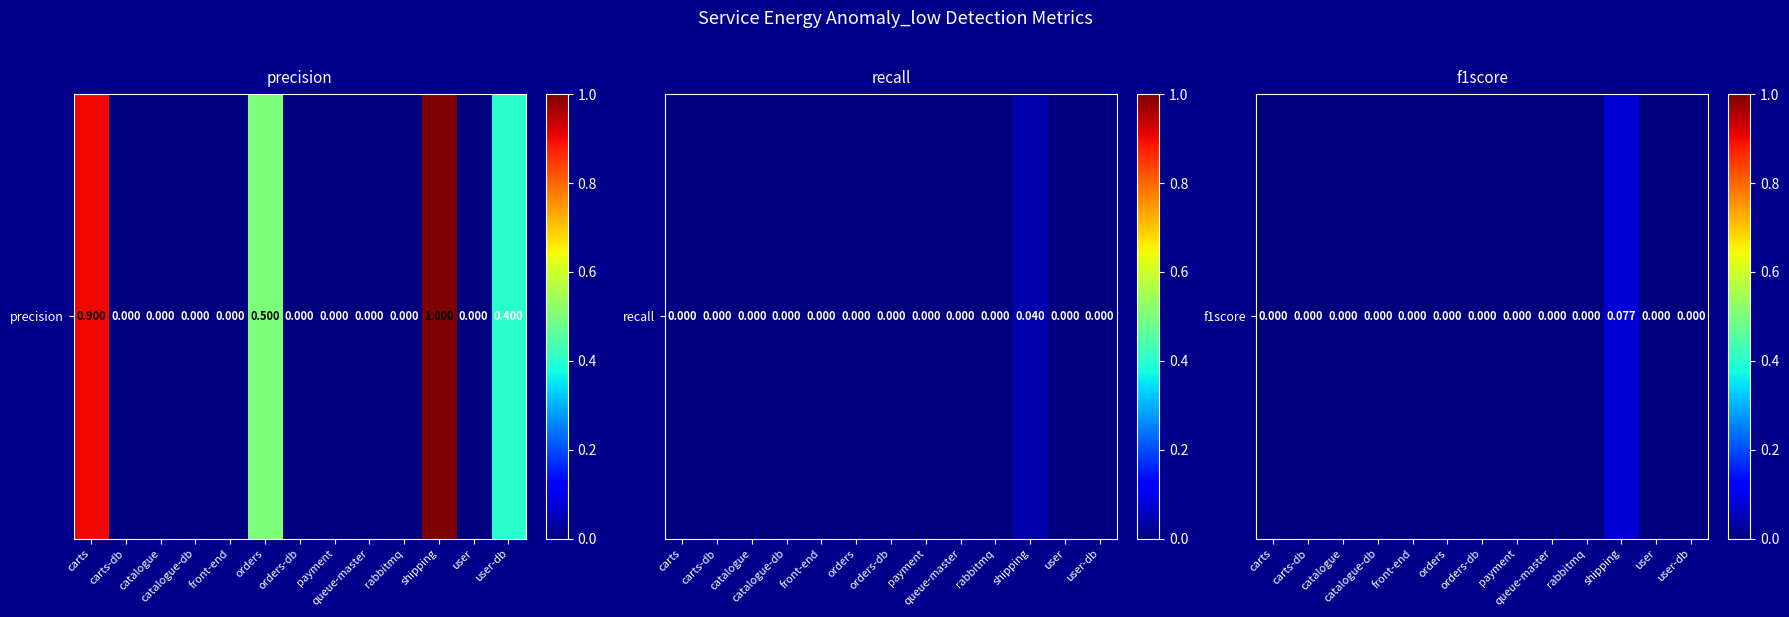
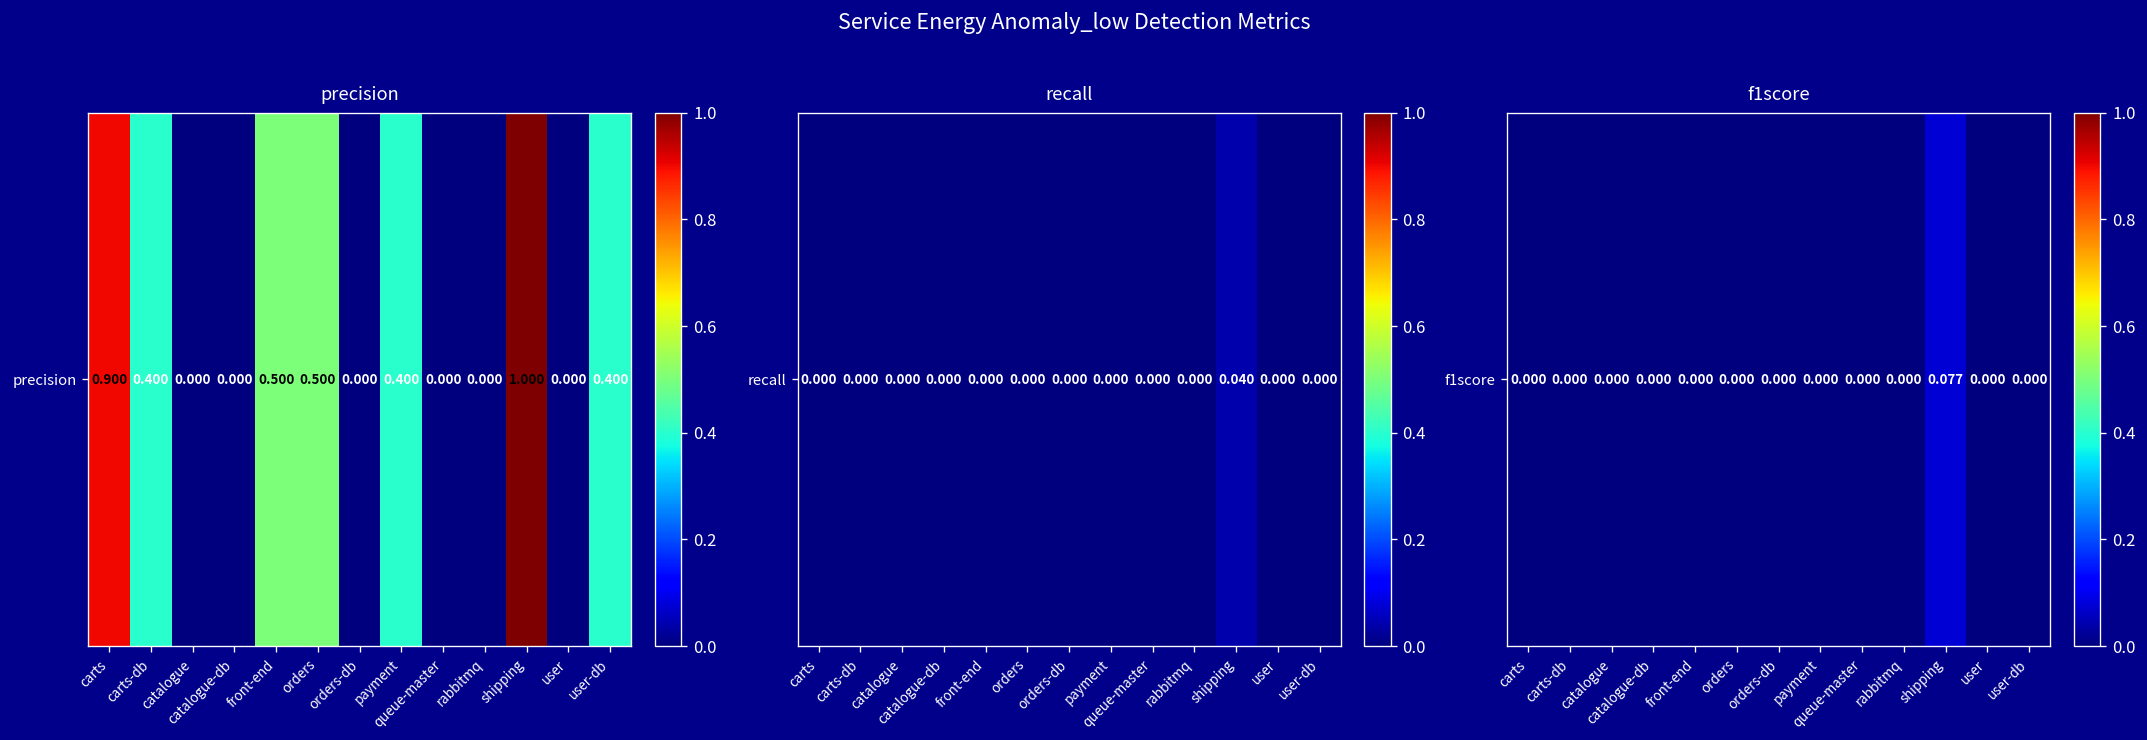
precision, precision, carts-db: 0.000 -> 0.400
precision, precision, front-end: 0.000 -> 0.500
precision, precision, payment: 0.000 -> 0.400
